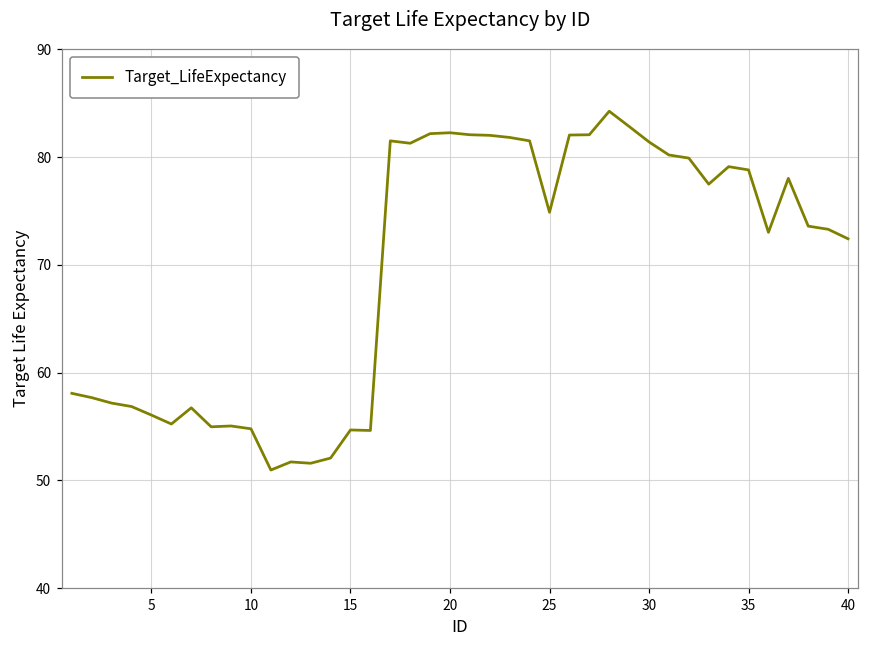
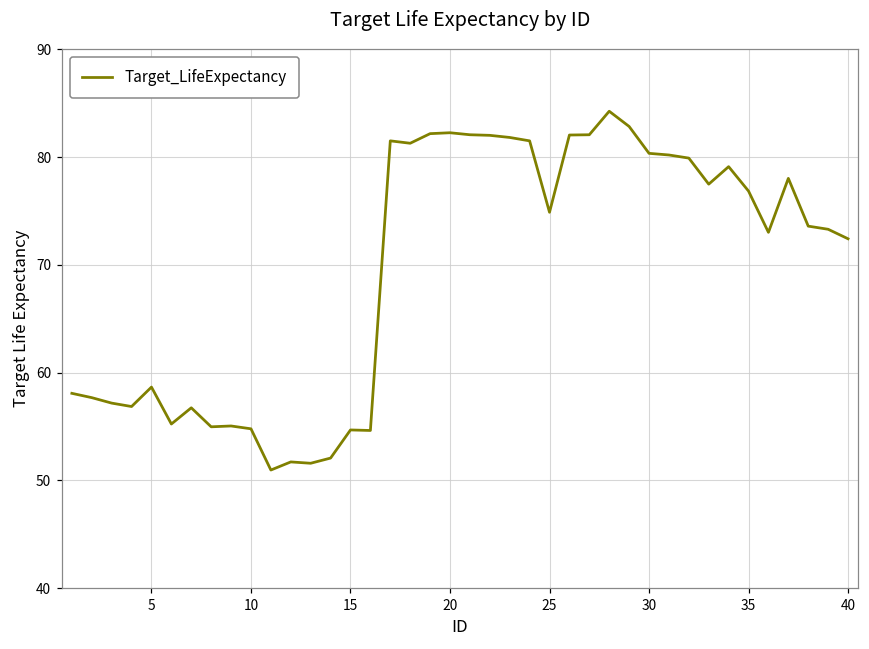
5: 56 -> 59
30: 81 -> 80
35: 79 -> 77
